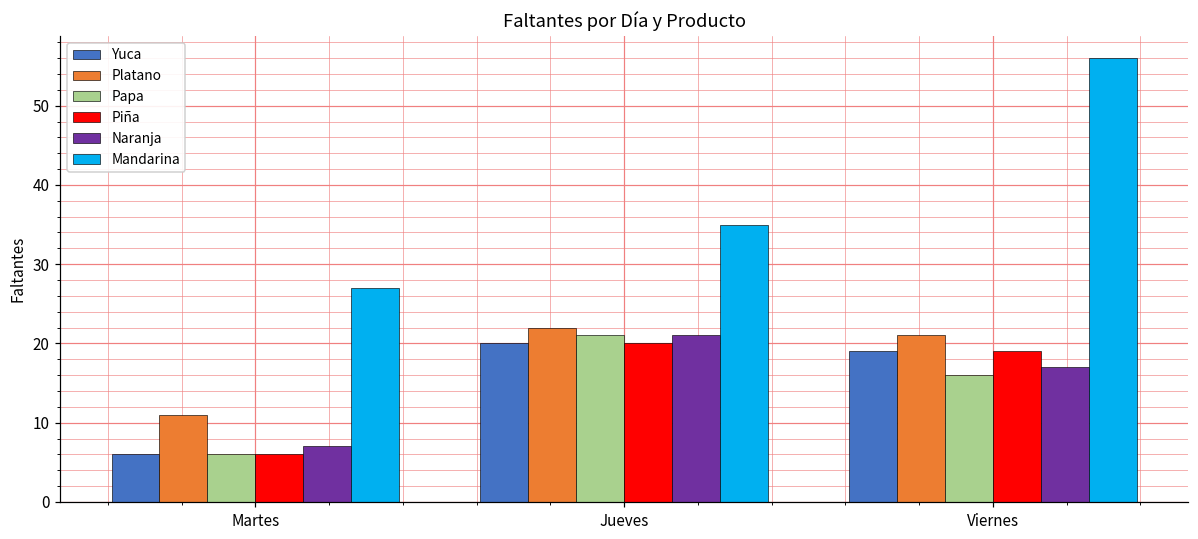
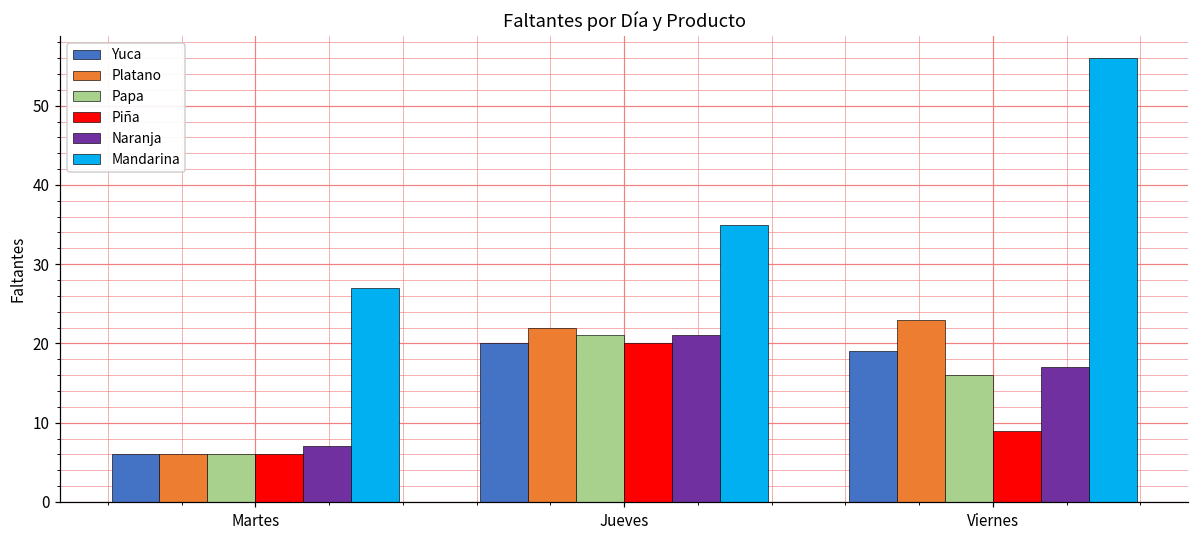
Platano, Martes: 11 -> 6
Platano, Viernes: 21 -> 23
Piña, Viernes: 19 -> 9
